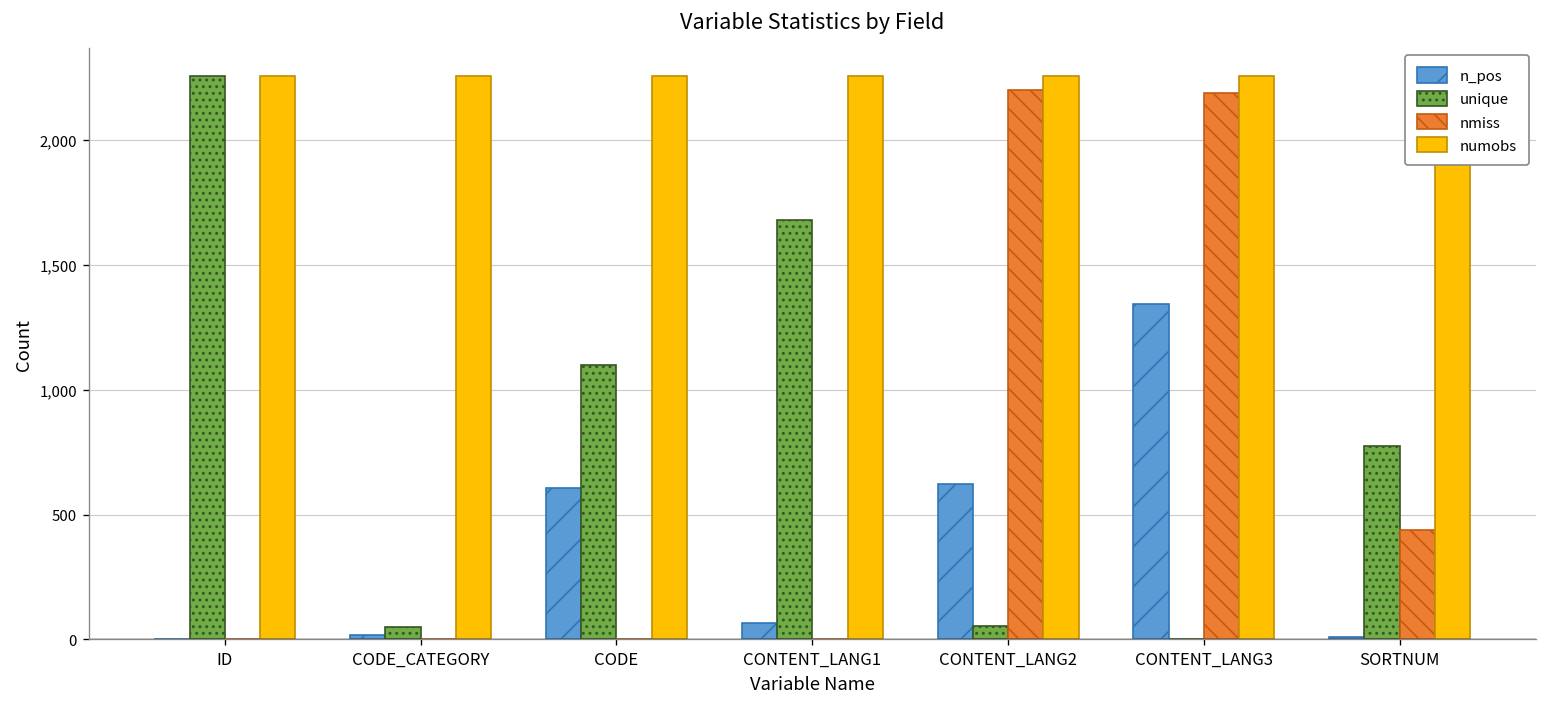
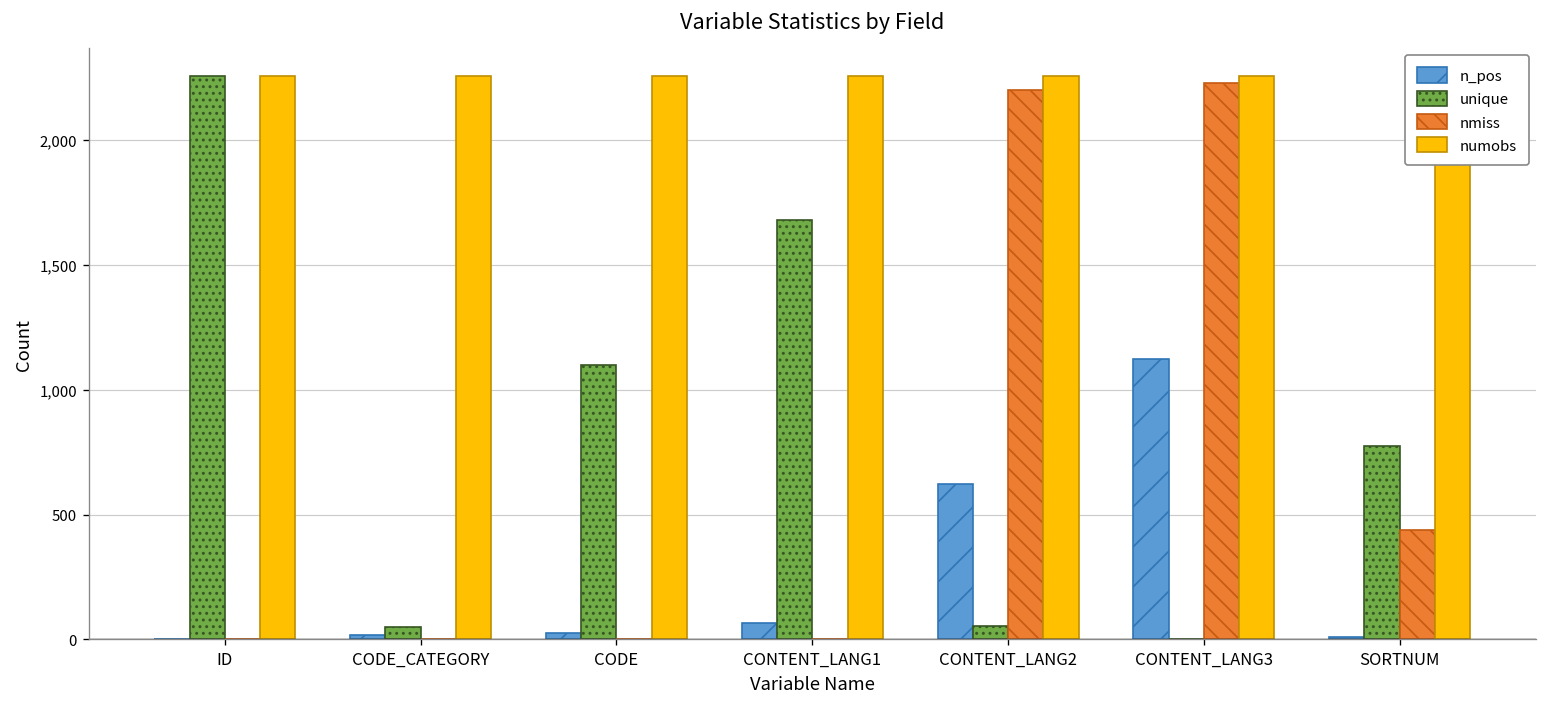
n_pos, CODE: 610 -> 20
n_pos, CONTENT_LANG3: 1,340 -> 1,120
nmiss, CONTENT_LANG3: 2,190 -> 2,230
